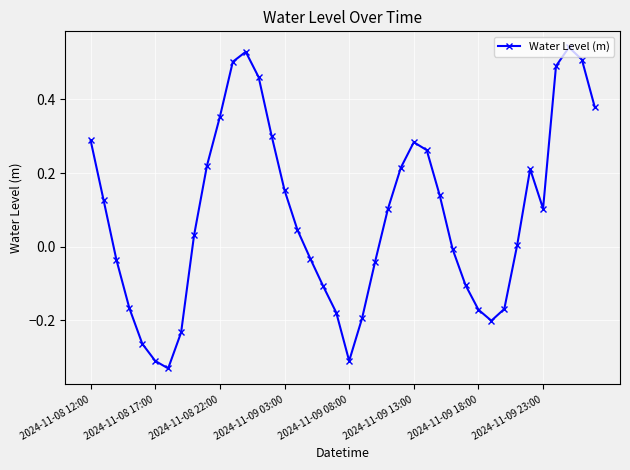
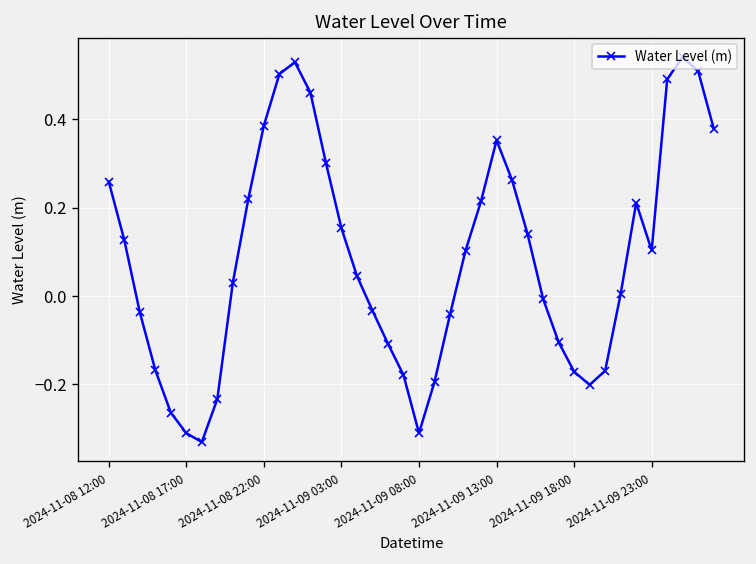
2024-11-08 12:00: 0.29 -> 0.26
2024-11-08 22:00: 0.35 -> 0.39
2024-11-09 13:00: 0.28 -> 0.35
